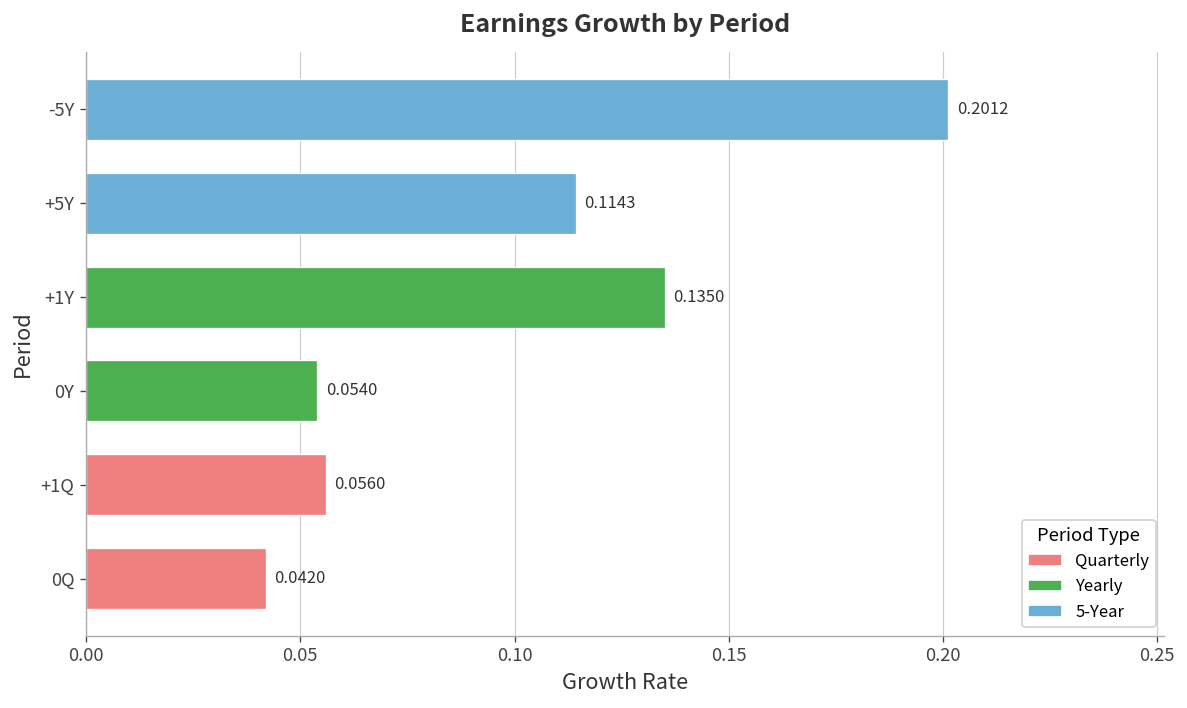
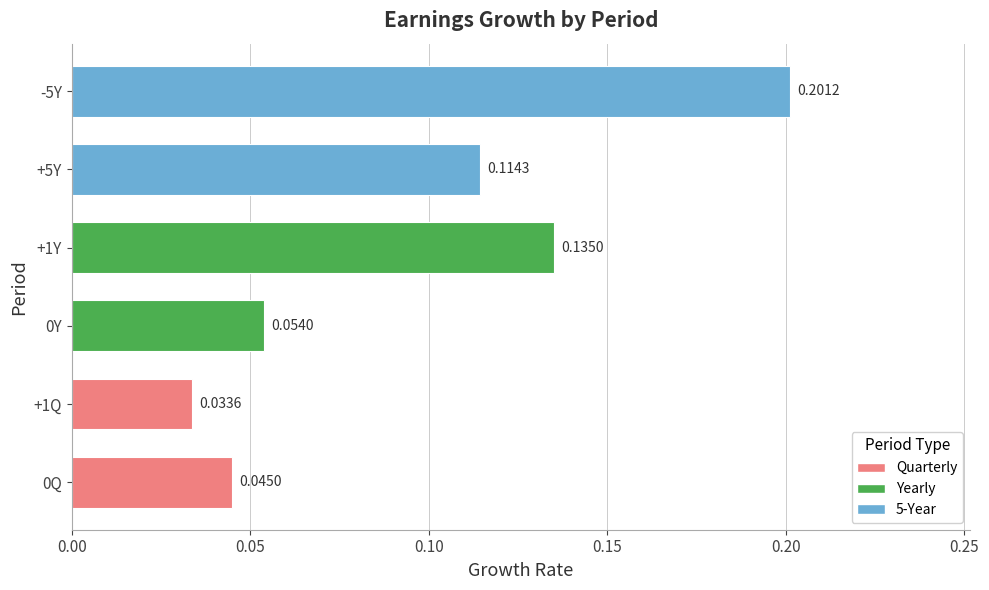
+1Q: 0.0560 -> 0.0336
0Q: 0.0420 -> 0.0450
